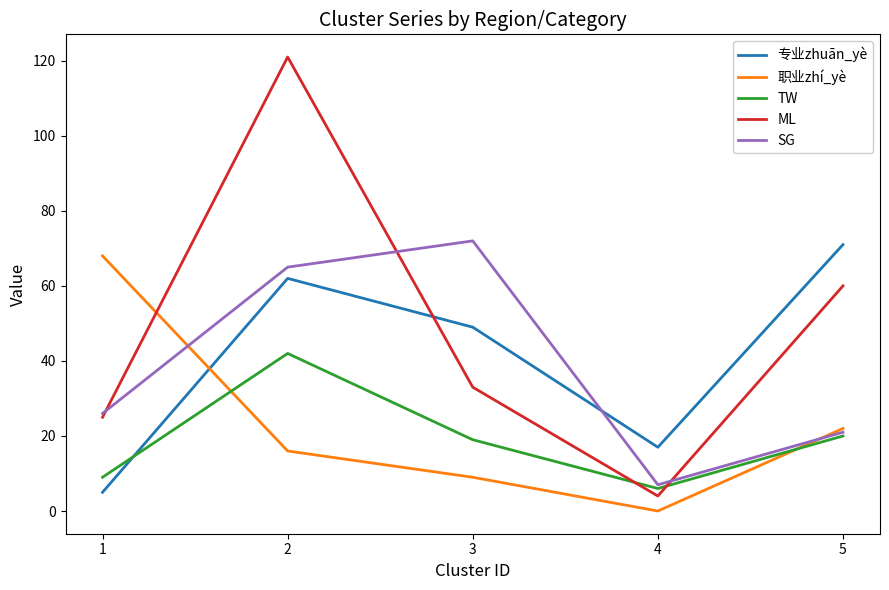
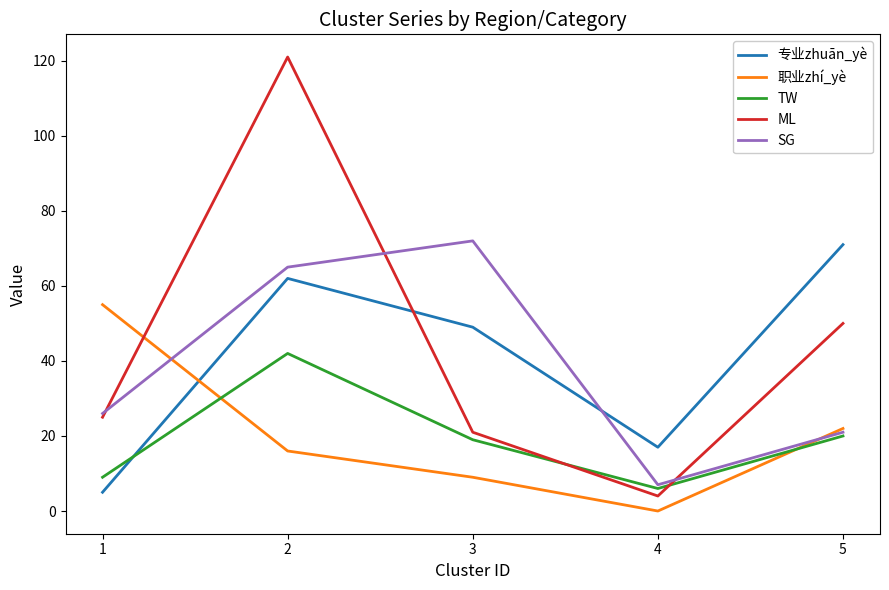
职业zhí_yè, 1: 68 -> 55
ML, 3: 33 -> 21
ML, 5: 60 -> 50
